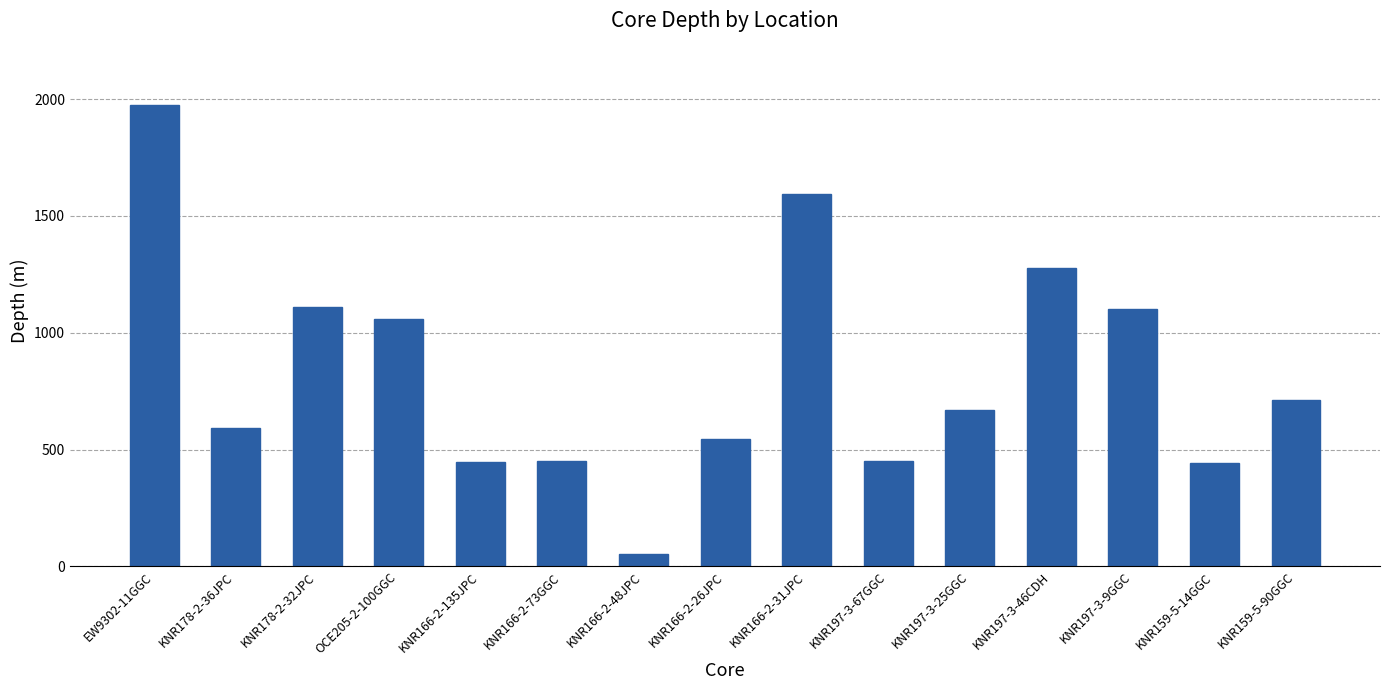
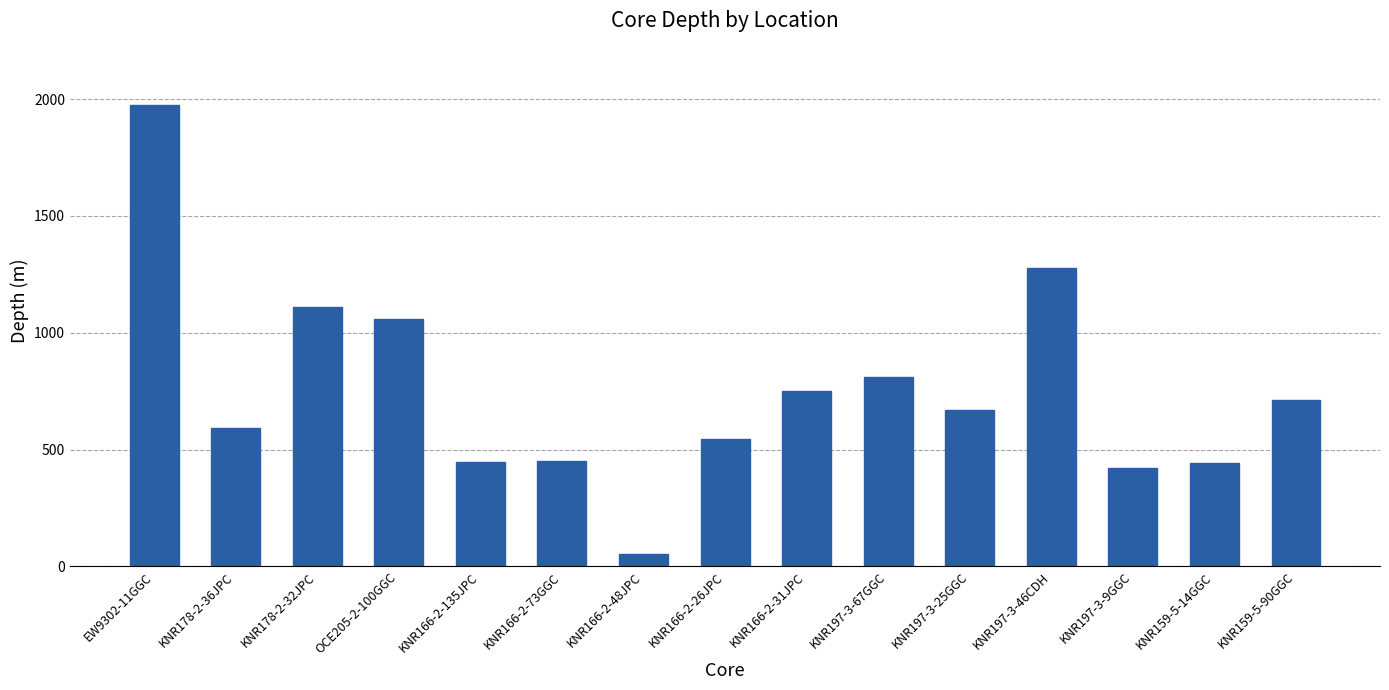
KNR166-2-31JPC: 1600 -> 750
KNR197-3-67GGC: 450 -> 810
KNR197-3-9GGC: 1100 -> 420
